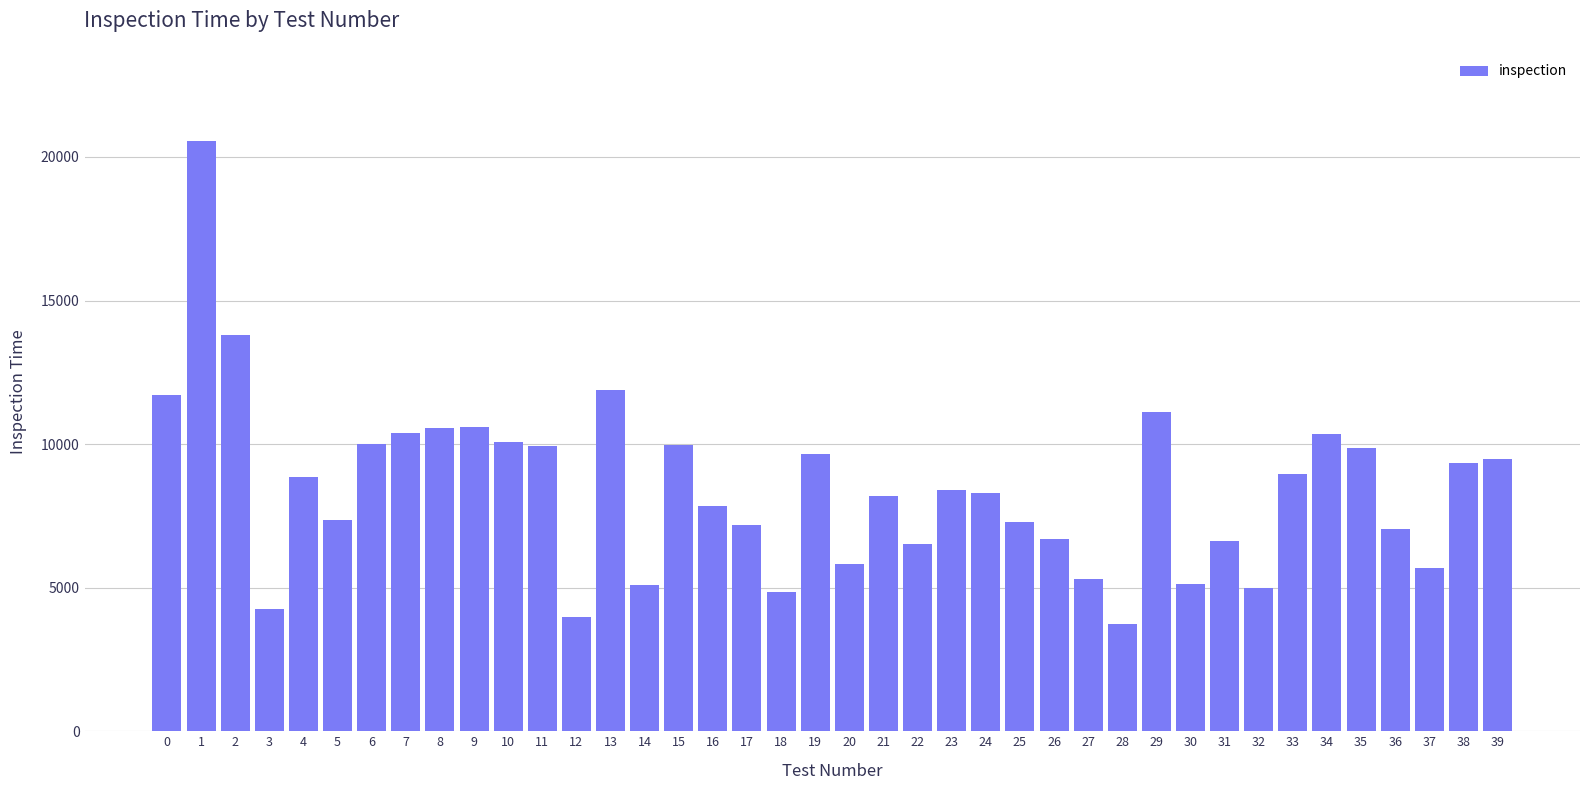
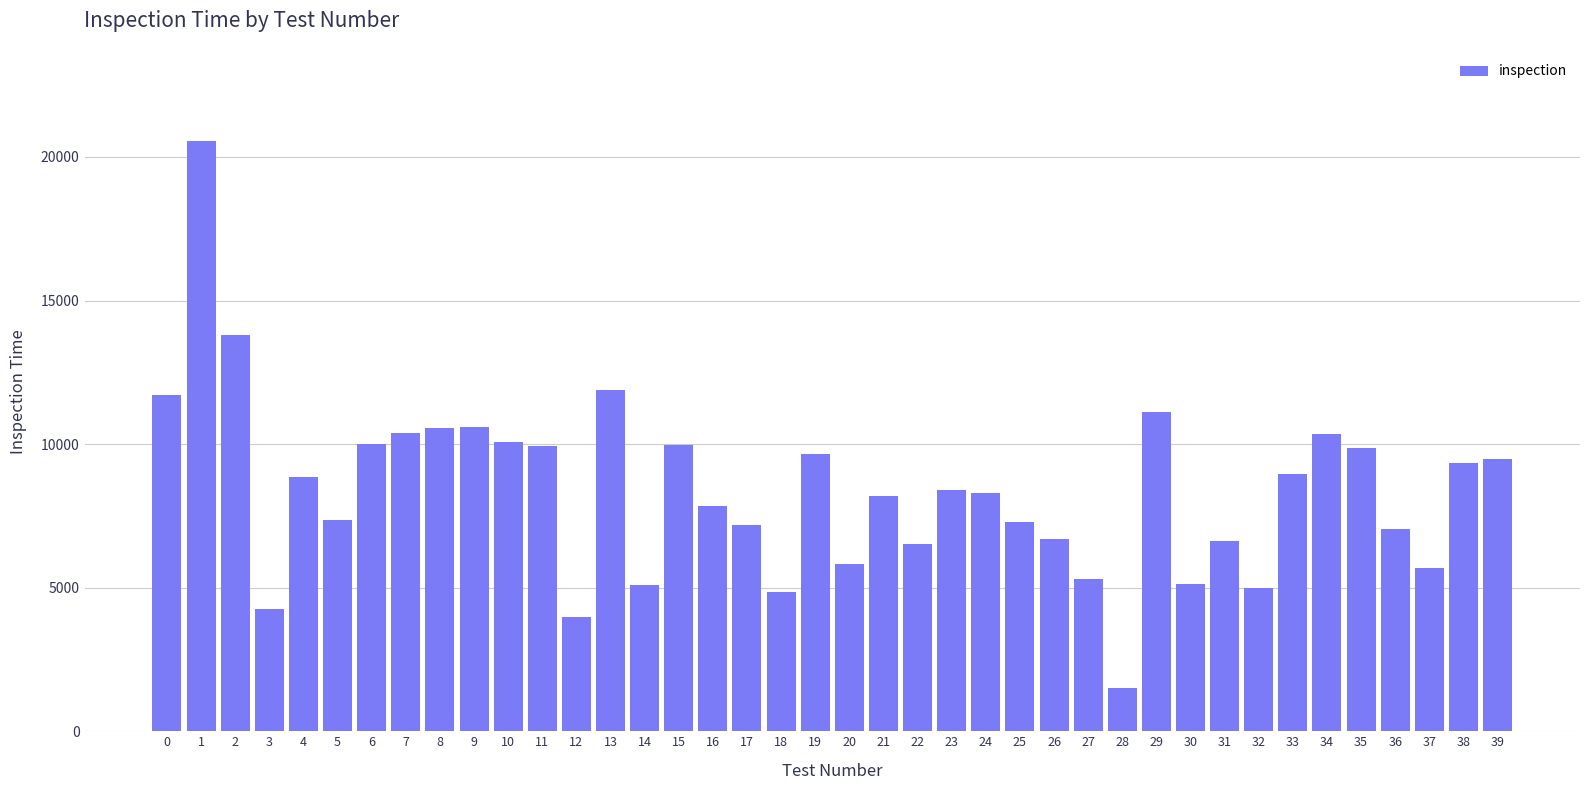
28: 3700 -> 1500
